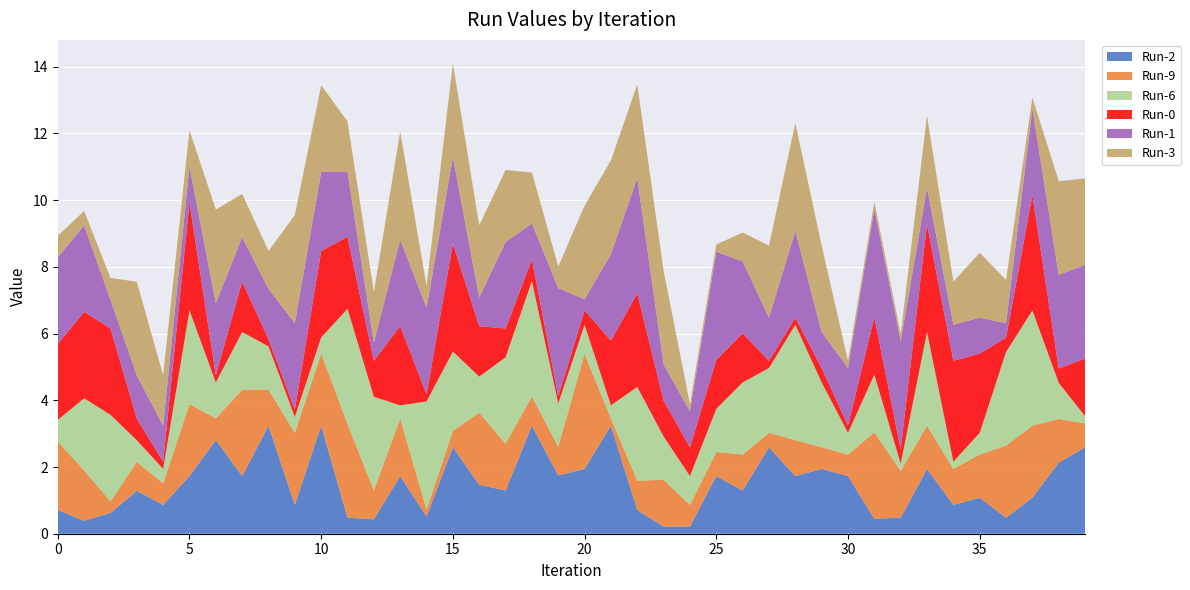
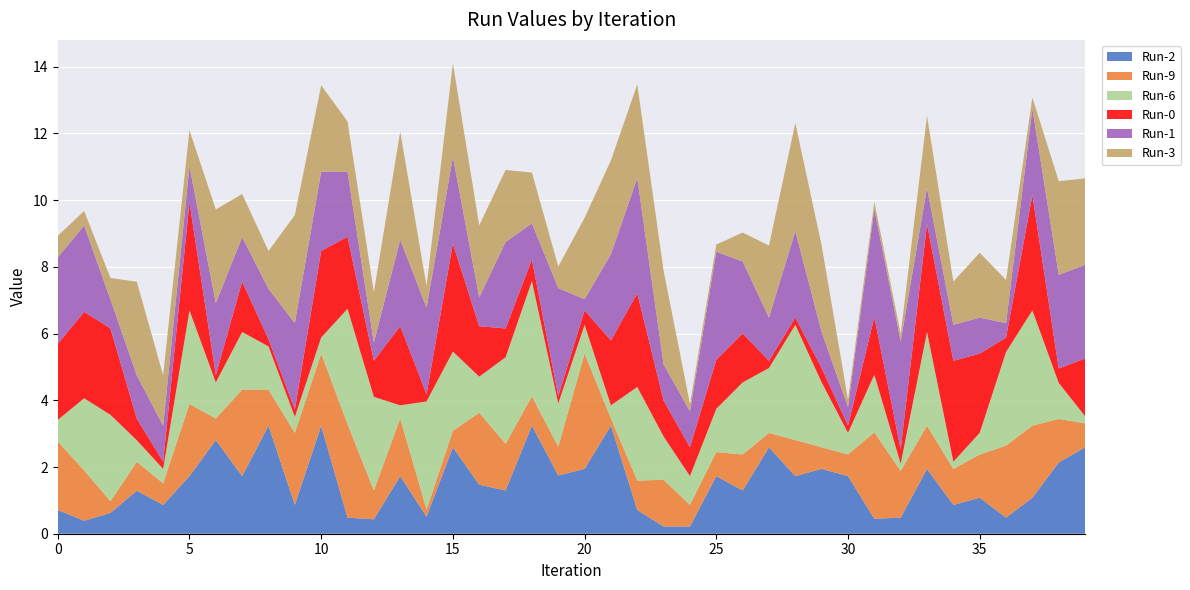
Run-3, 20: 2.8 -> 2.4
Run-1, 30: 1.7 -> 0.6
